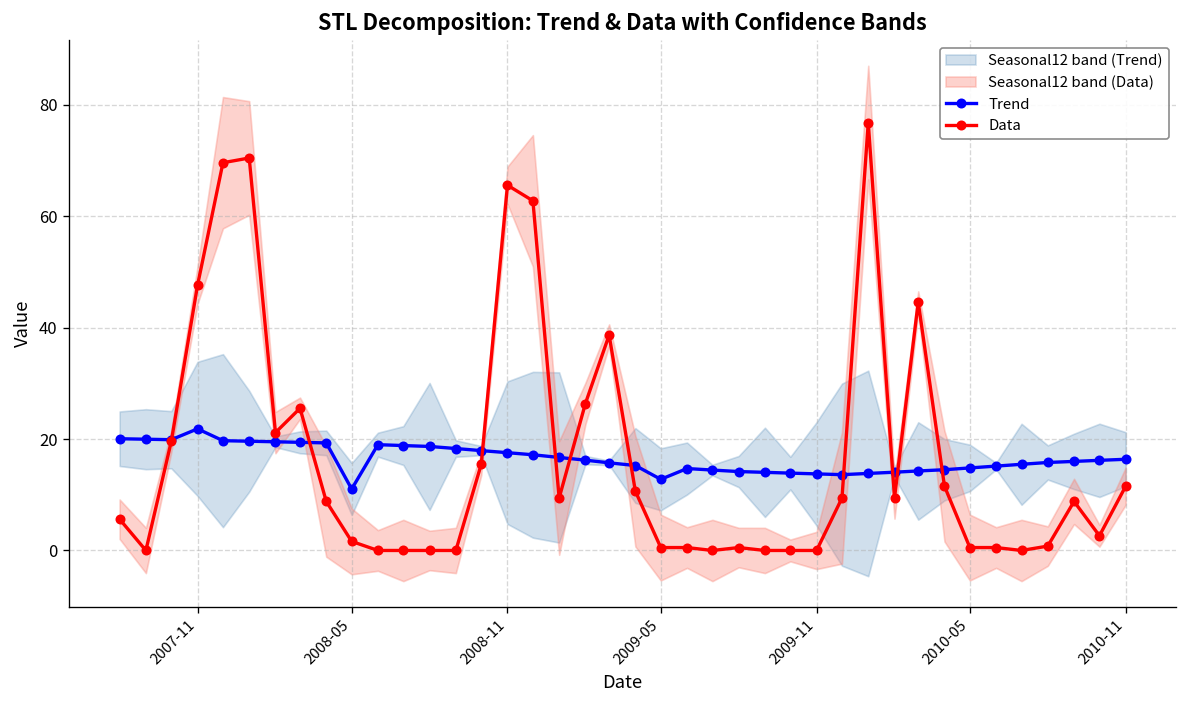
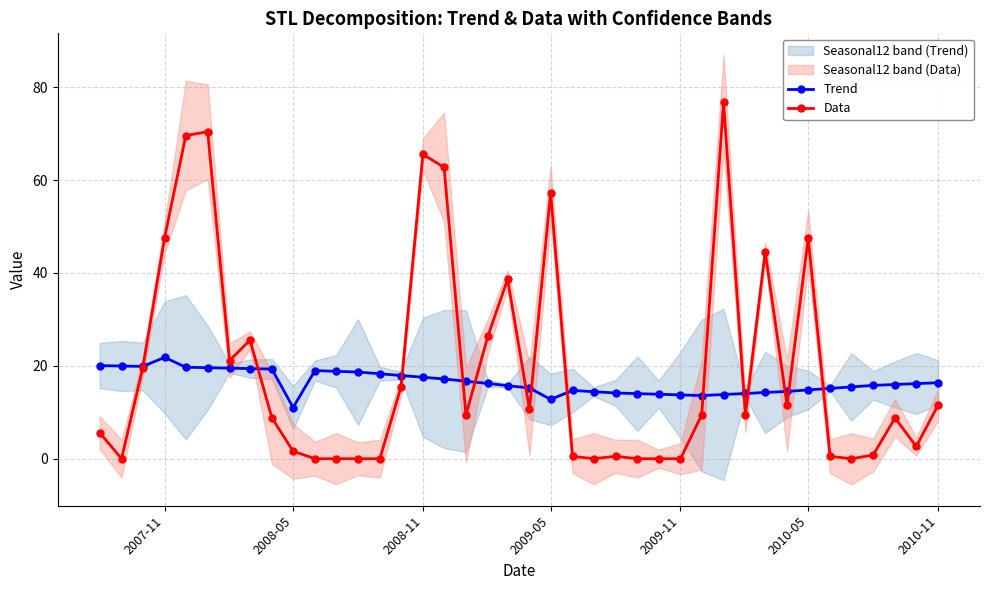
Data, 2009-05: 1 -> 57
Data, 2010-05: 1 -> 47
